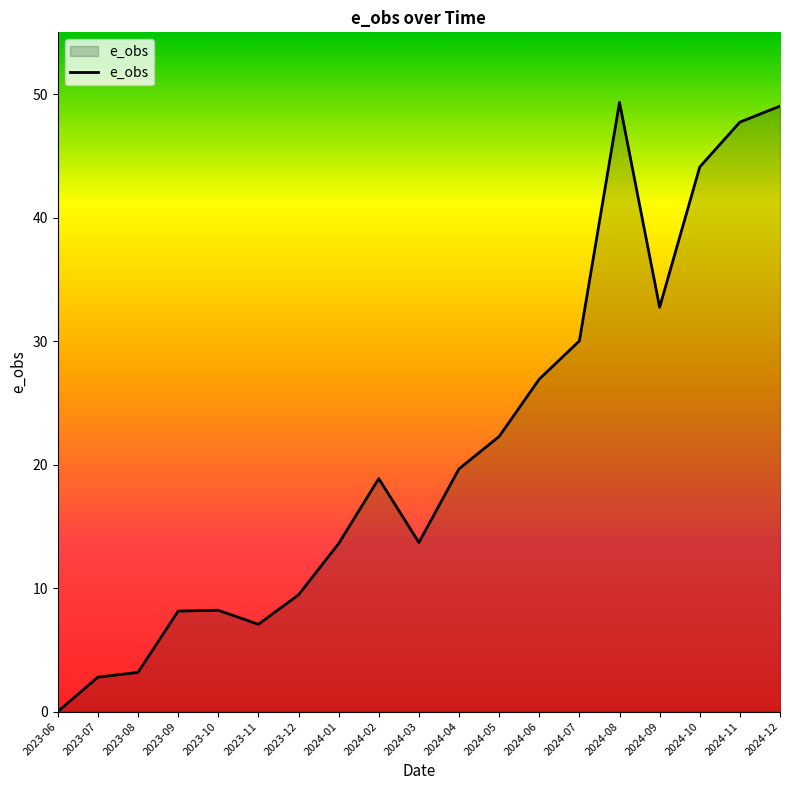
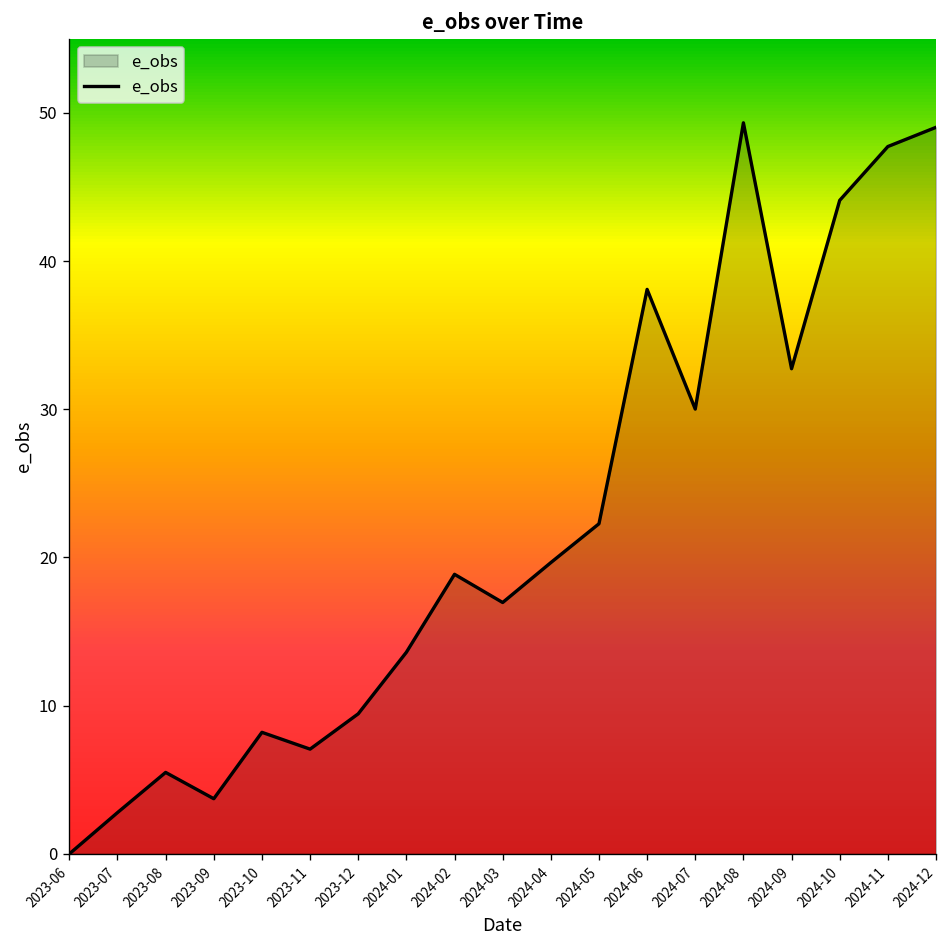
2023-08: 3.2 -> 5.5
2023-09: 8.1 -> 3.7
2024-03: 13.7 -> 17.0
2024-06: 26.9 -> 38.1
